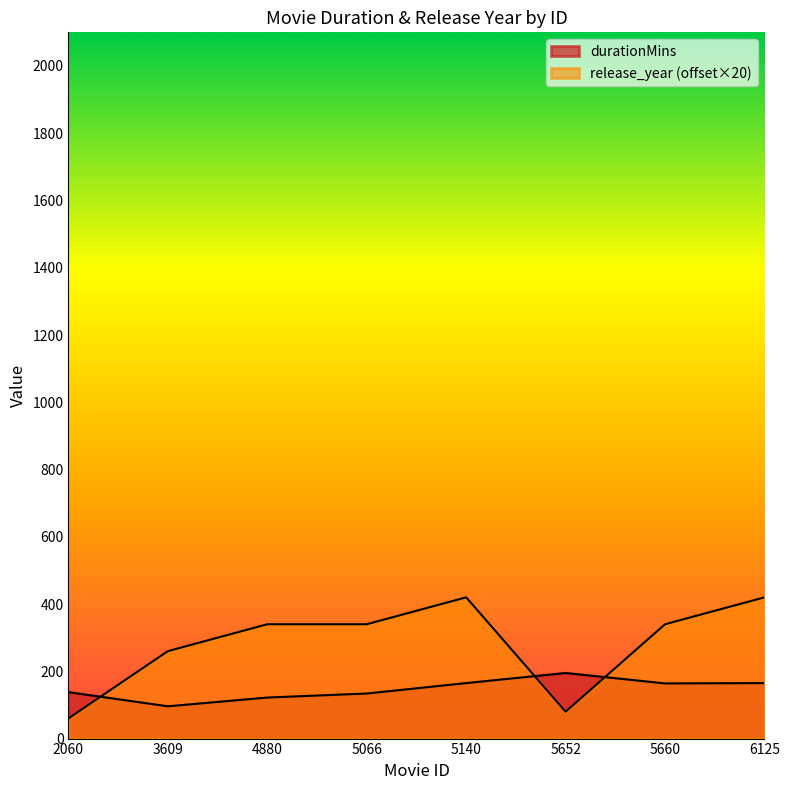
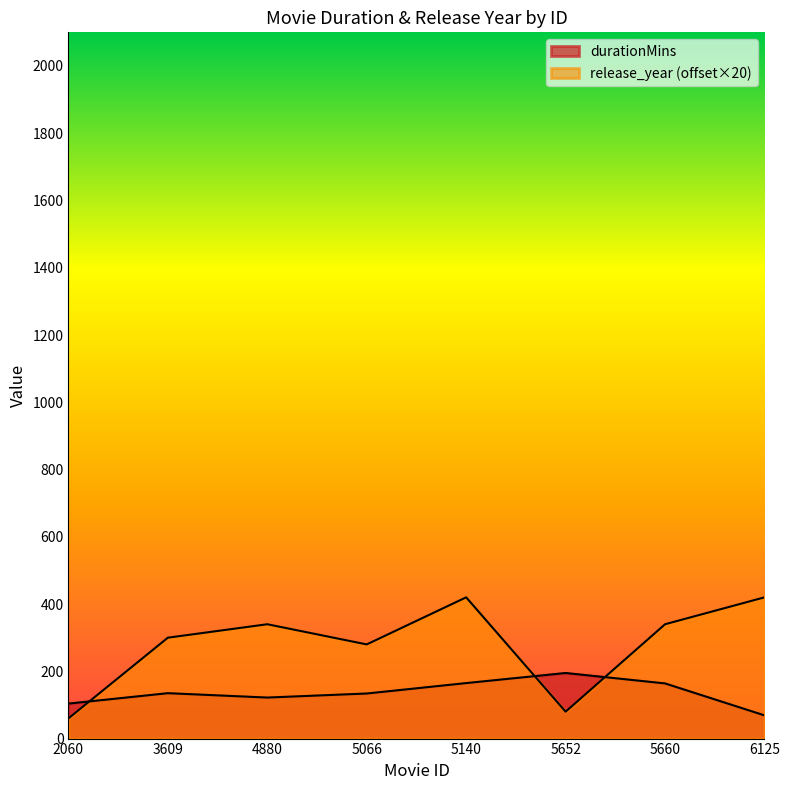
durationMins, 2060: 140 -> 100
durationMins, 3609: 100 -> 140
release_year (offset×20), 3609: 260 -> 300
release_year (offset×20), 5066: 340 -> 280
durationMins, 6125: 170 -> 70
